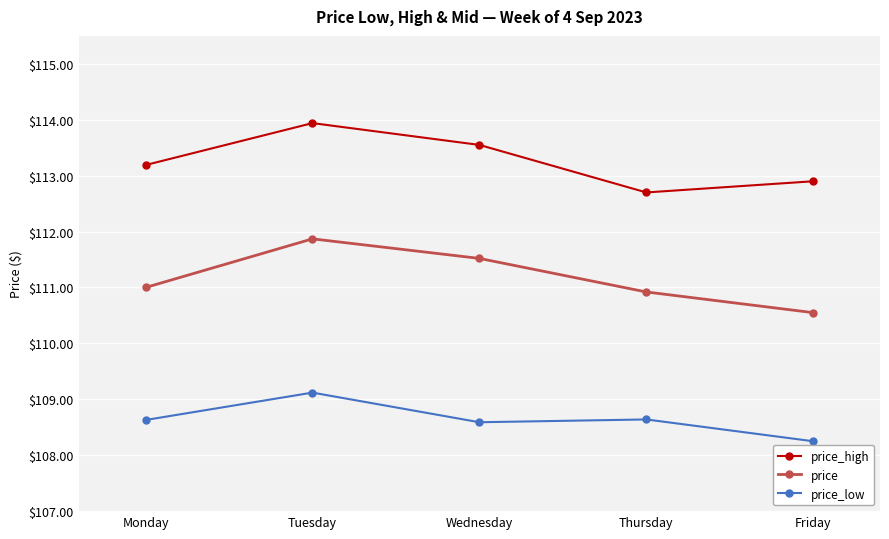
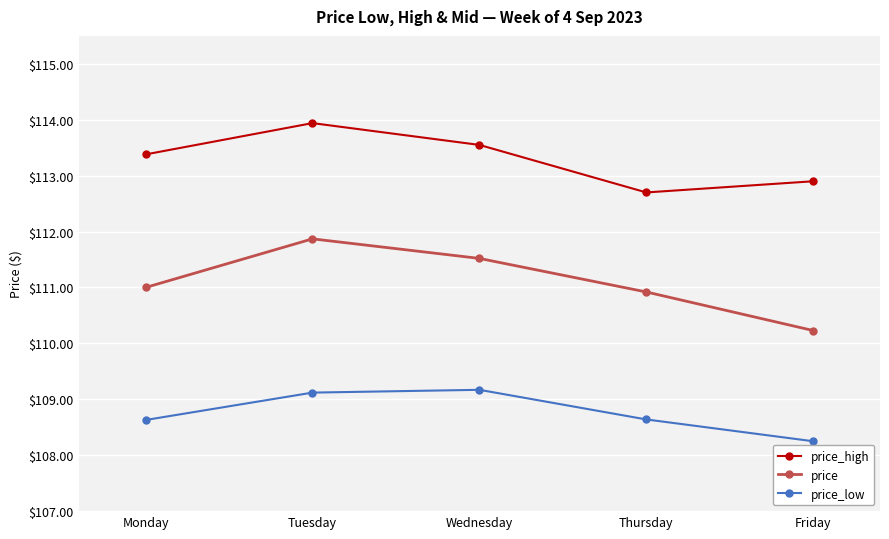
price_high, Monday: $113.2 -> $113.4
price_low, Wednesday: $108.6 -> $109.2
price, Friday: $110.6 -> $110.2
